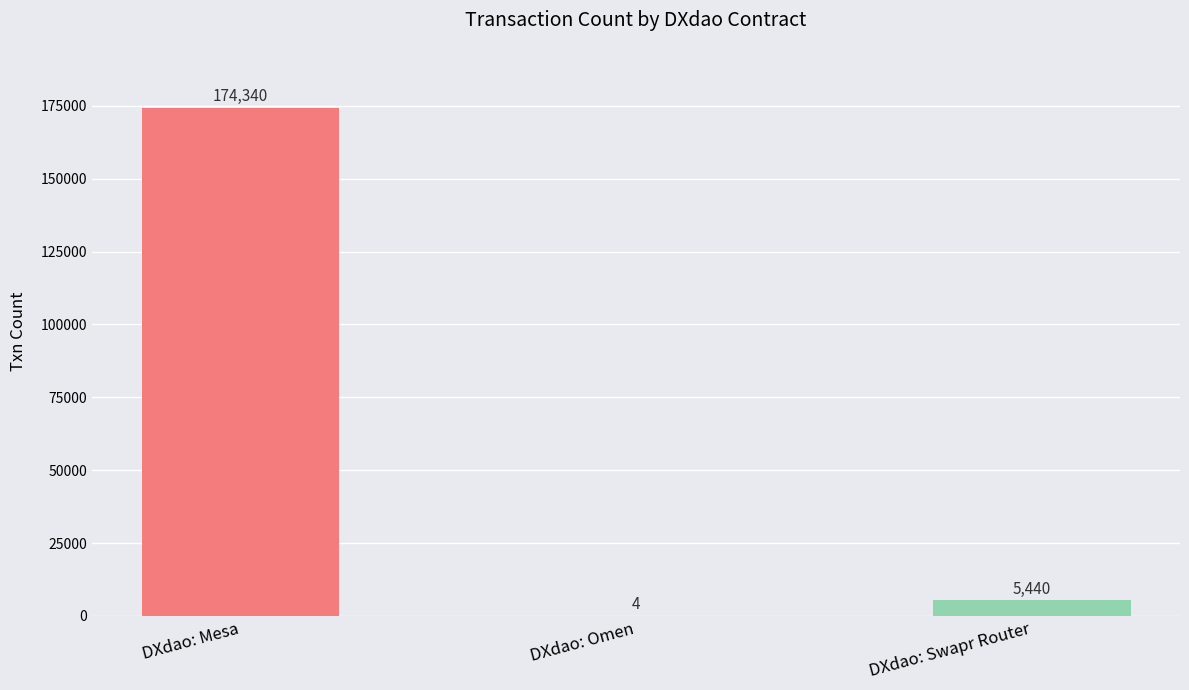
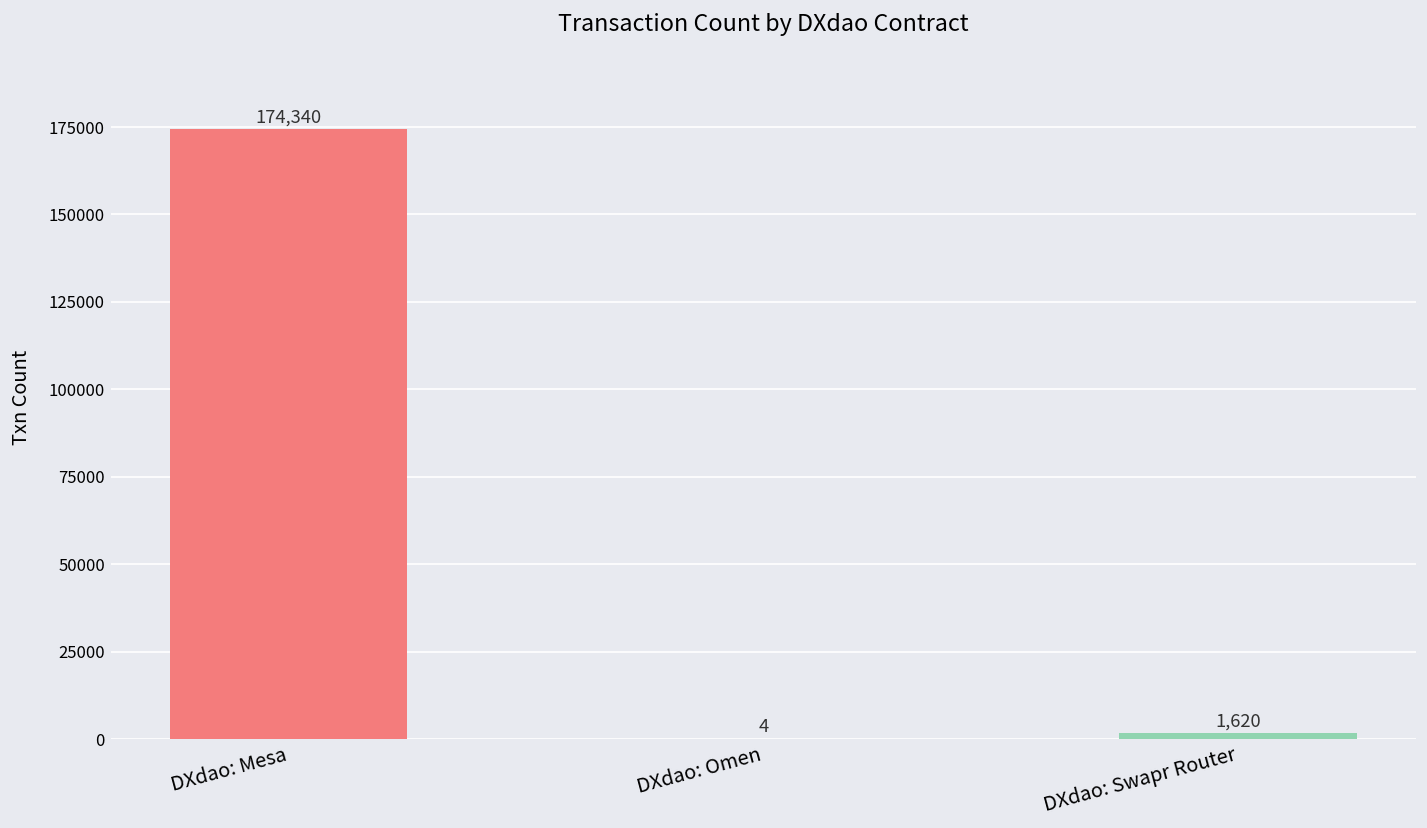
DXdao: Swapr Router: 5,440 -> 1,620
